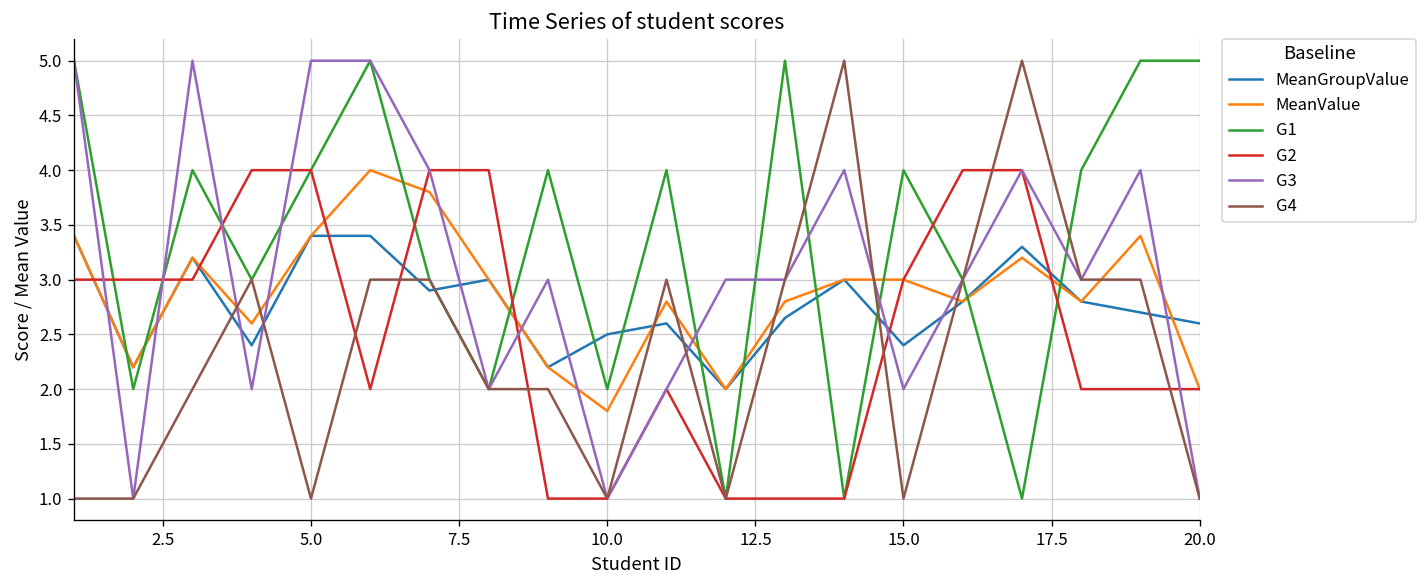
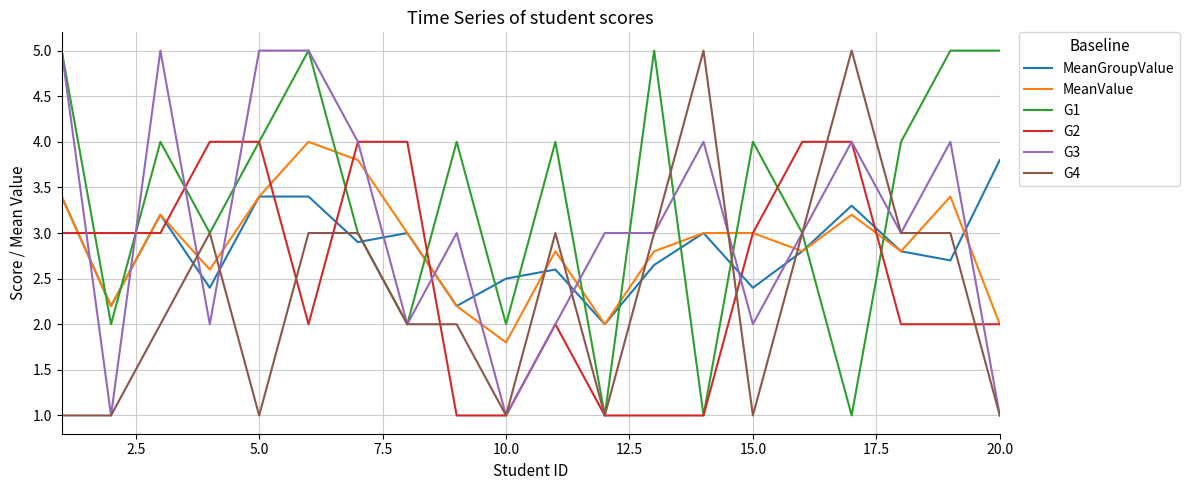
MeanGroupValue, 20.0: 2.6 -> 3.8
